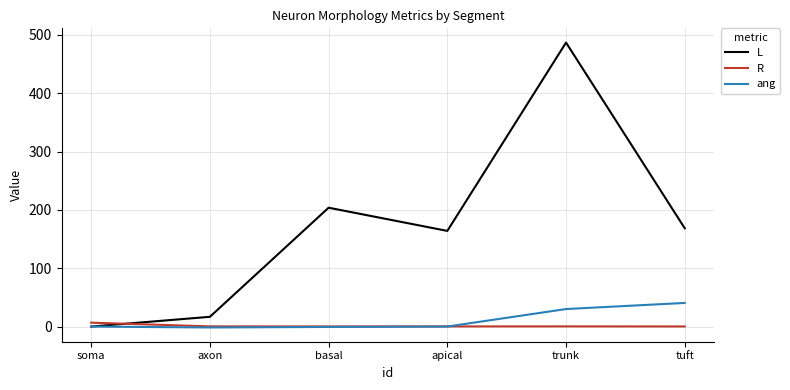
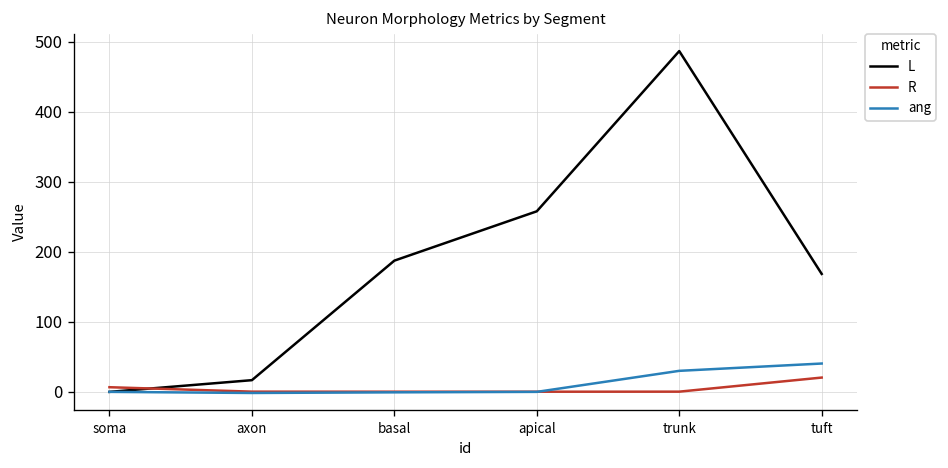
L, basal: 200 -> 190
L, apical: 160 -> 260
R, tuft: 0 -> 20
